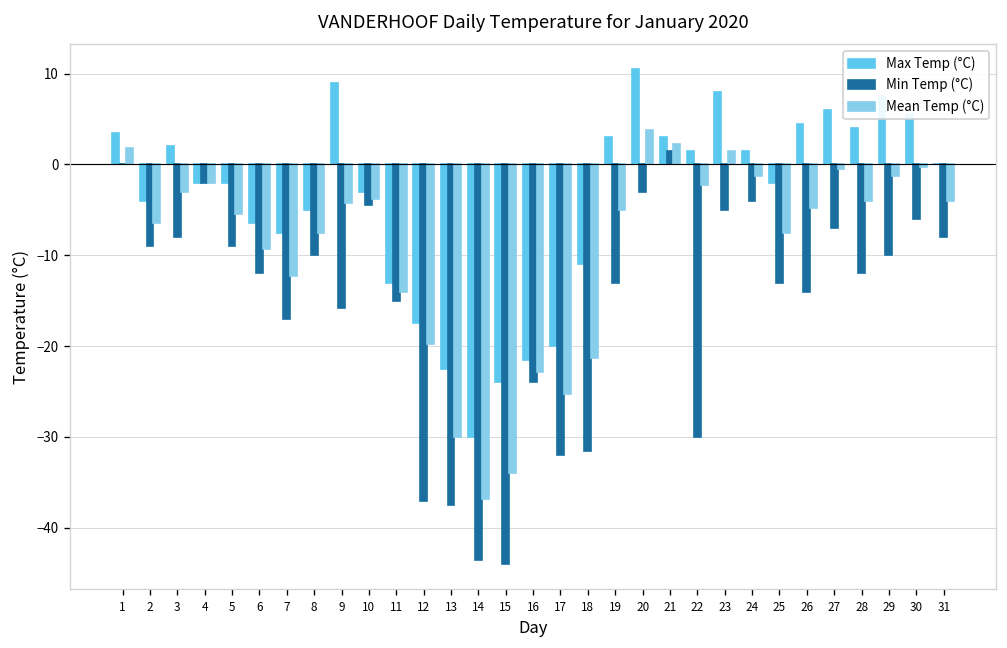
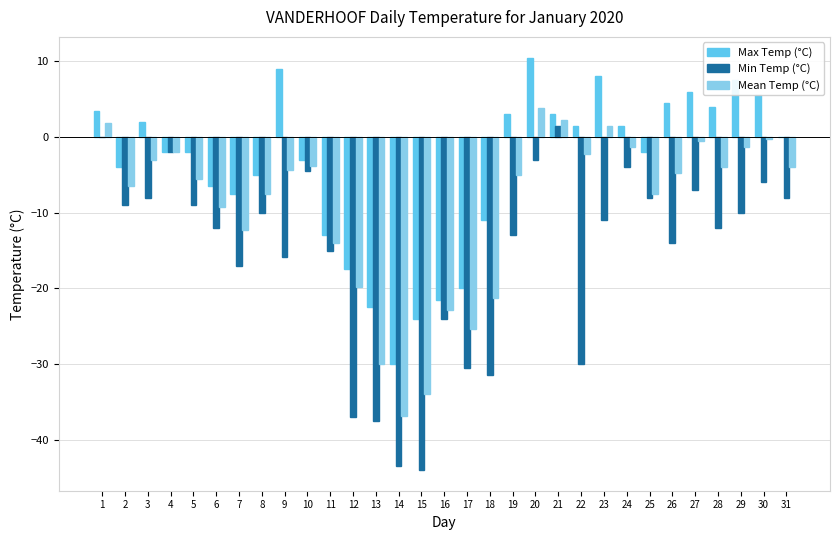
Min Temp (°C), 17: -32 -> -31
Min Temp (°C), 23: -5 -> -11
Min Temp (°C), 25: -13 -> -8
